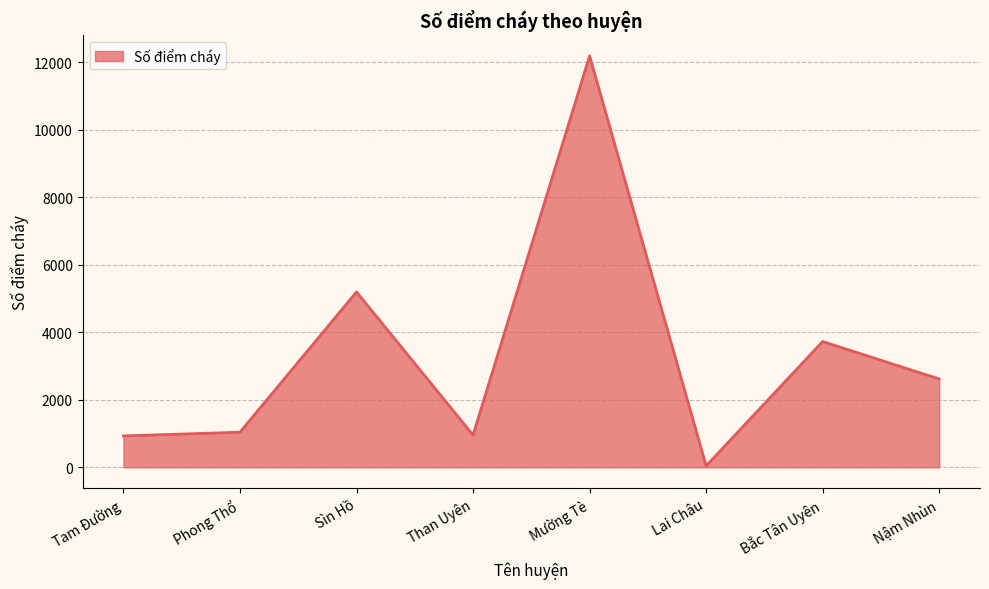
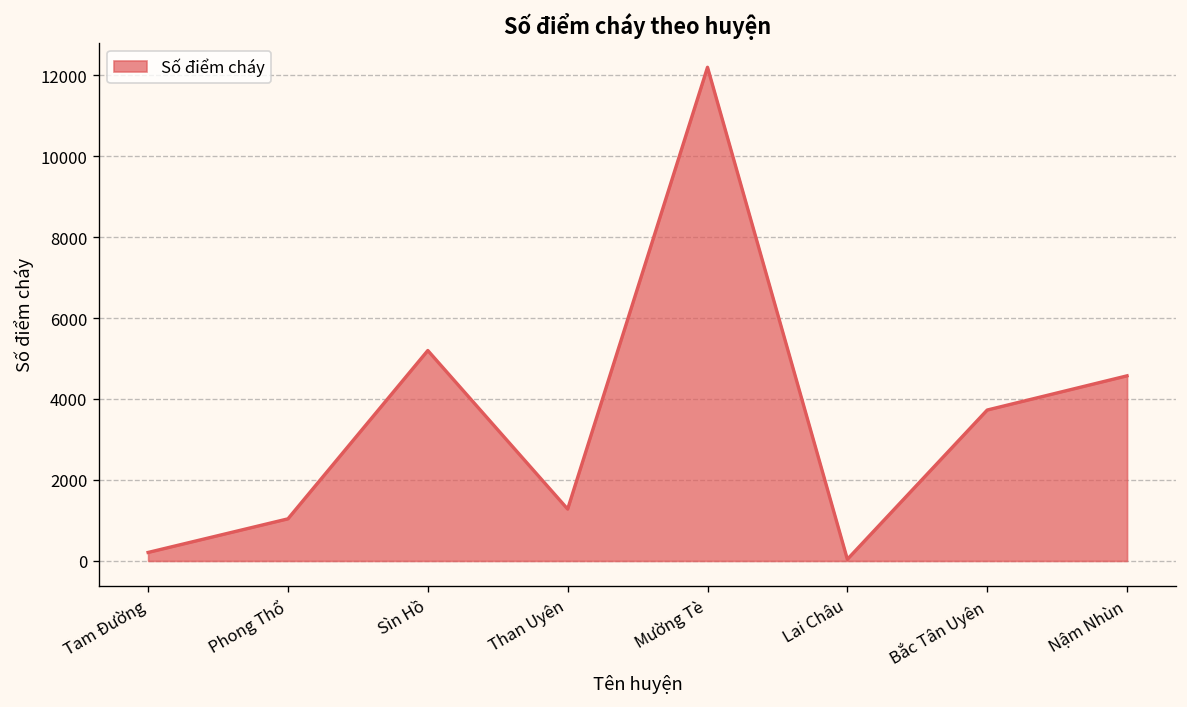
Tam Đường: 900 -> 200
Than Uyên: 1000 -> 1300
Nậm Nhùn: 2600 -> 4600
